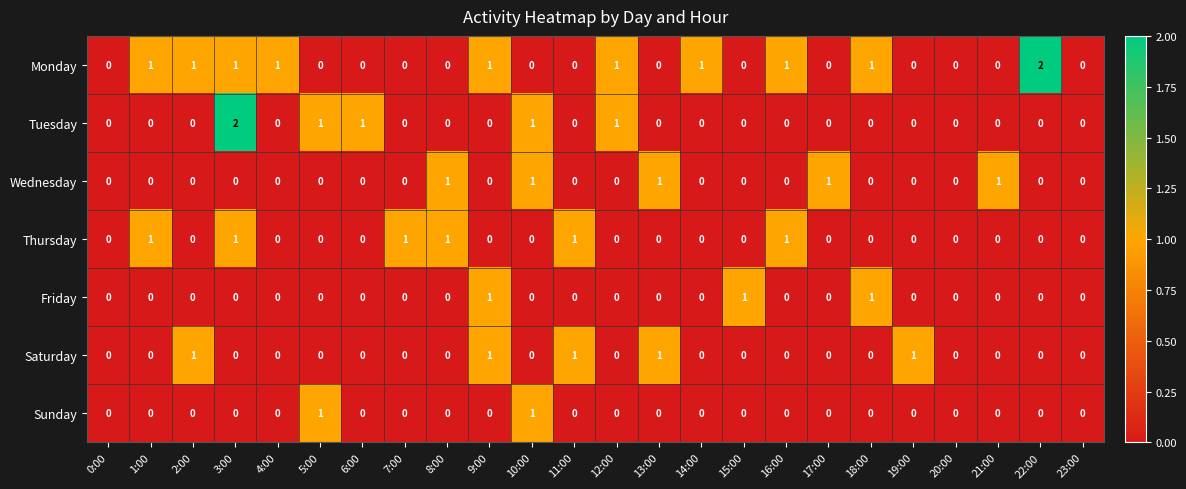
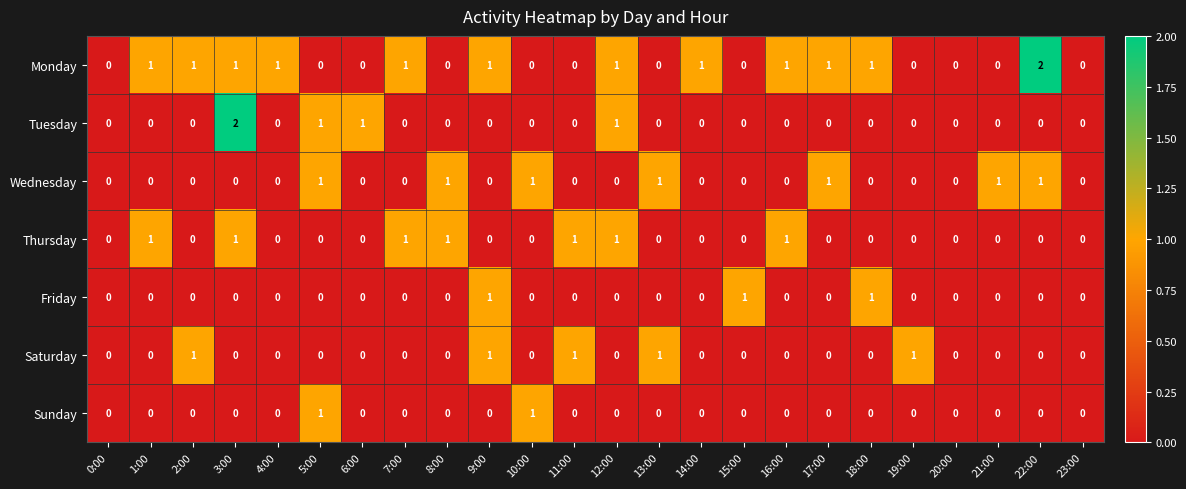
Monday, 7:00: 0 -> 1
Monday, 17:00: 0 -> 1
Tuesday, 10:00: 1 -> 0
Wednesday, 5:00: 0 -> 1
Wednesday, 22:00: 0 -> 1
Thursday, 12:00: 0 -> 1
